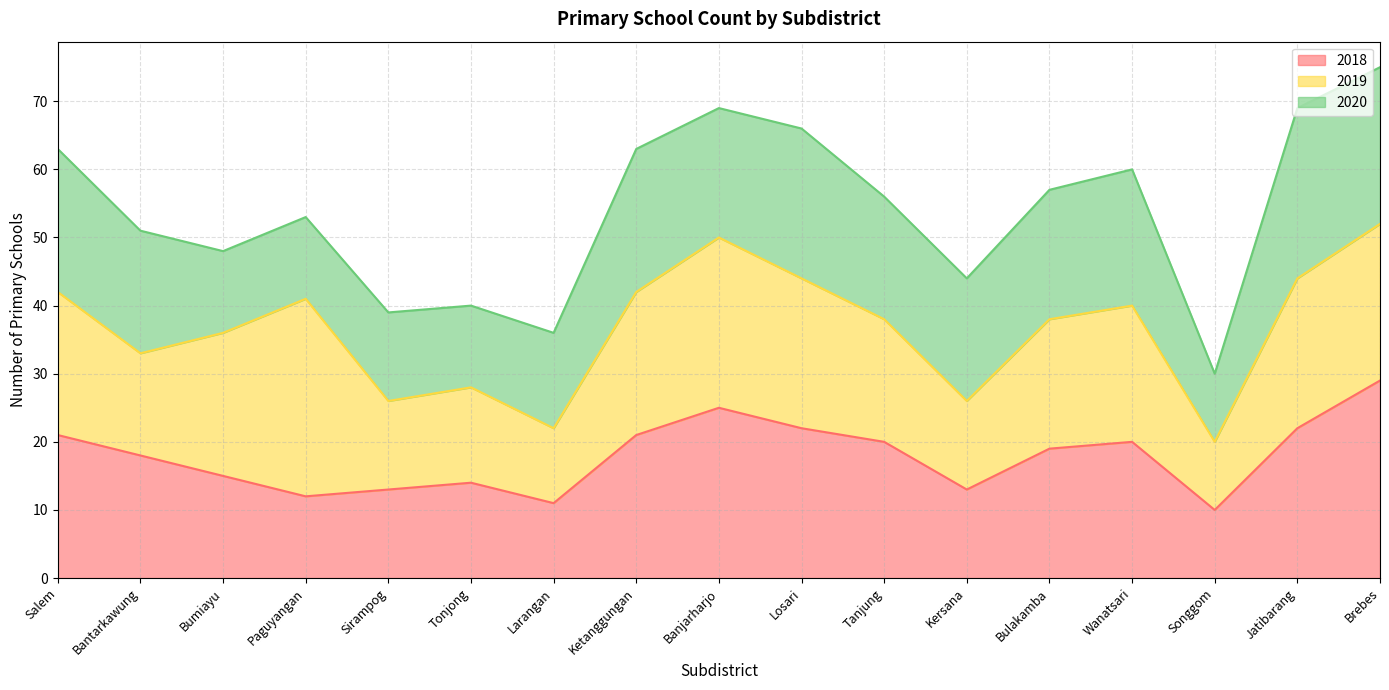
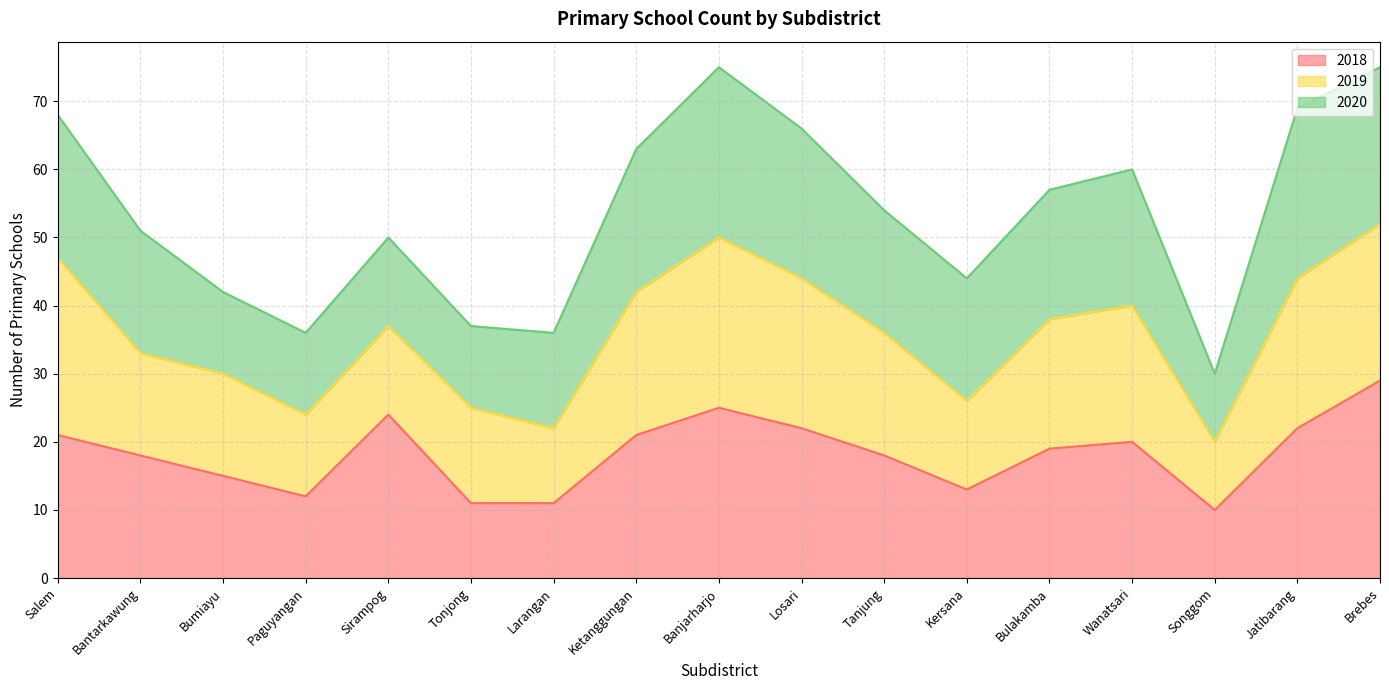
2019, Salem: 21 -> 26
2019, Bumiayu: 21 -> 15
2019, Paguyangan: 29 -> 12
2018, Sirampog: 13 -> 24
2018, Tonjong: 14 -> 11
2020, Banjarharjo: 19 -> 25
2018, Tanjung: 20 -> 18
